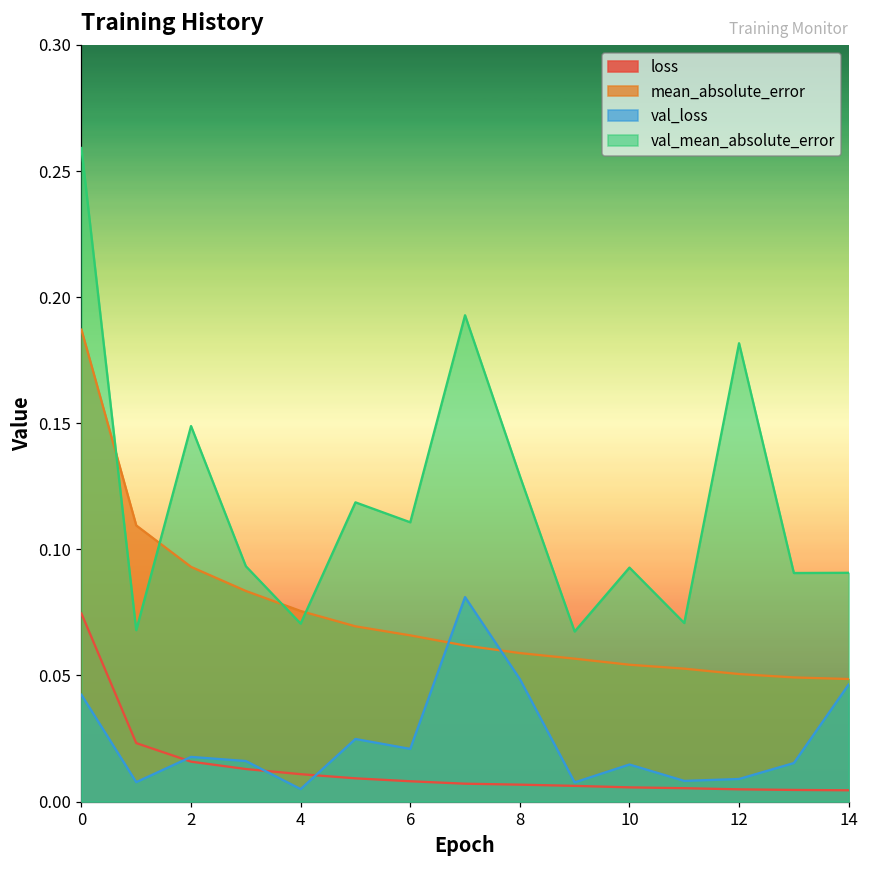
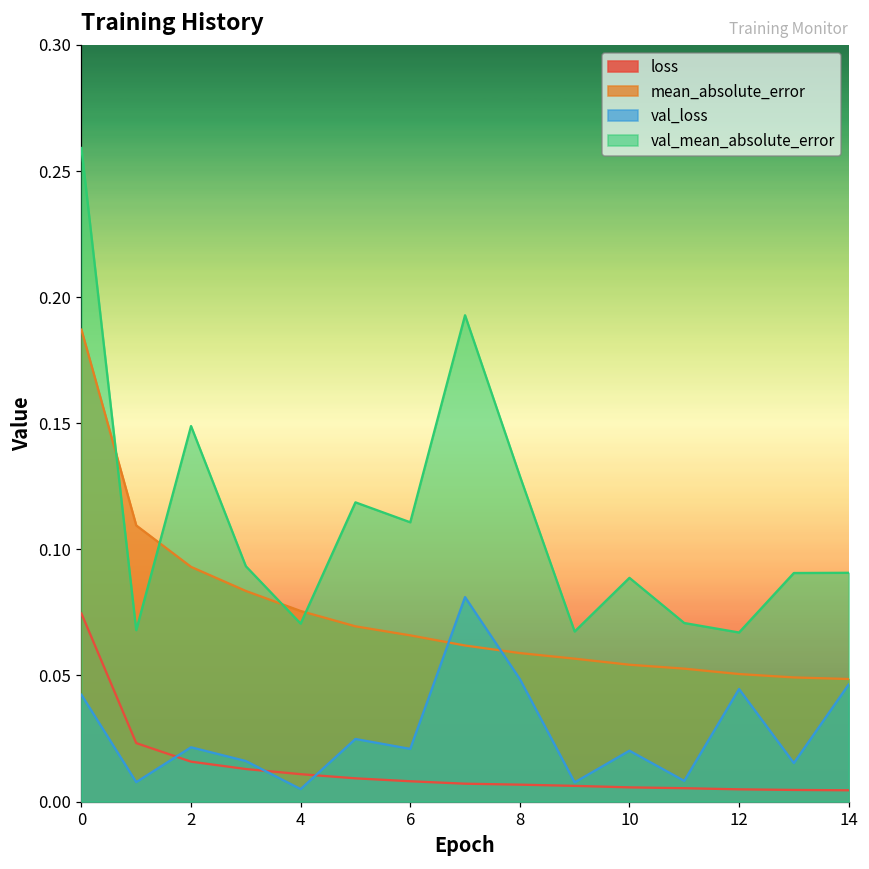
val_loss, 2: 0.018 -> 0.022
val_loss, 10: 0.015 -> 0.020
val_mean_absolute_error, 10: 0.093 -> 0.089
val_loss, 12: 0.009 -> 0.045
val_mean_absolute_error, 12: 0.182 -> 0.067
